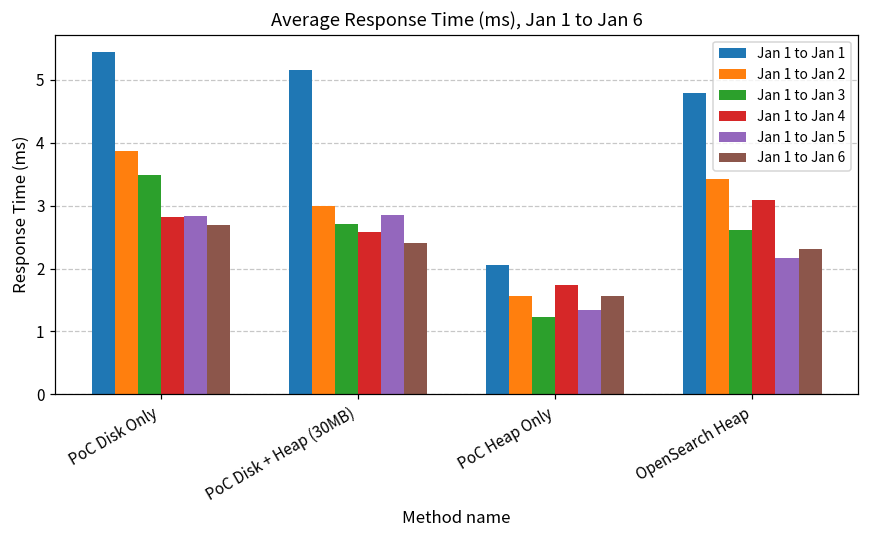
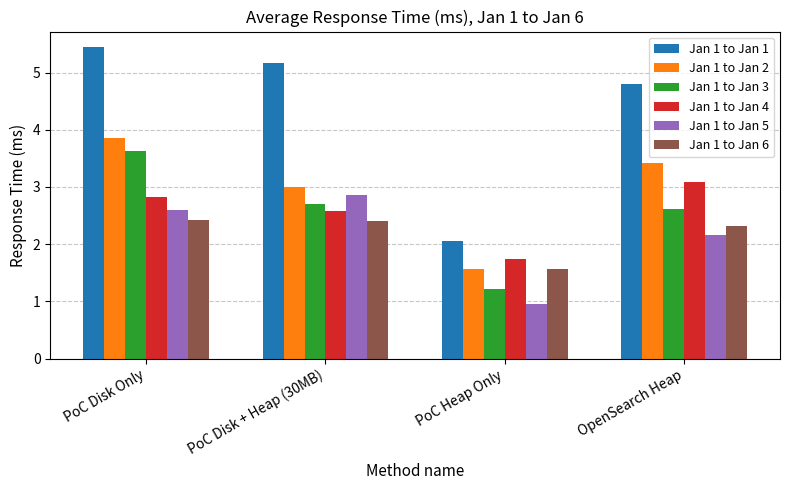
Jan 1 to Jan 3, PoC Disk Only: 3.5 -> 3.6
Jan 1 to Jan 5, PoC Disk Only: 2.8 -> 2.6
Jan 1 to Jan 6, PoC Disk Only: 2.7 -> 2.4
Jan 1 to Jan 5, PoC Heap Only: 1.3 -> 0.9
